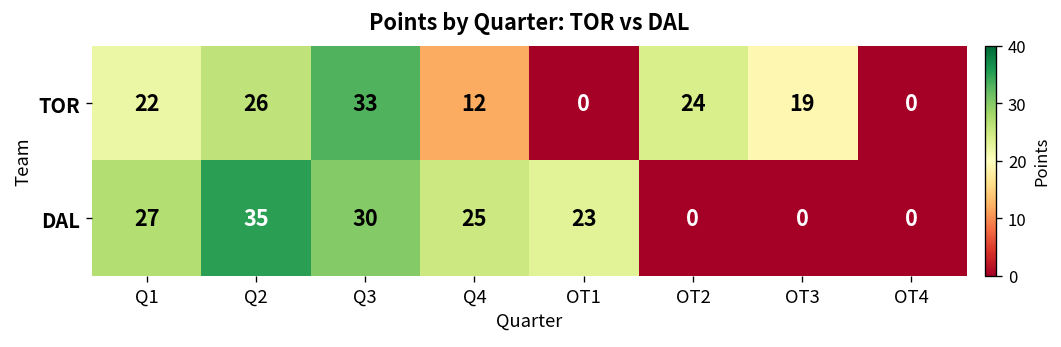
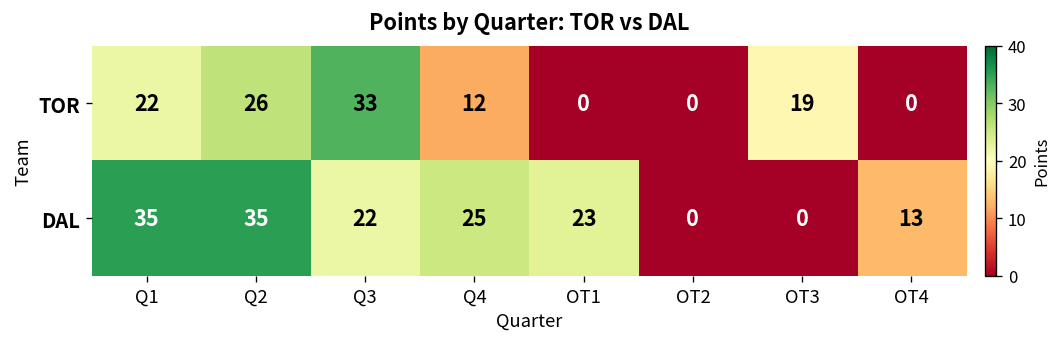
TOR, OT2: 24 -> 0
DAL, Q1: 27 -> 35
DAL, Q3: 30 -> 22
DAL, OT4: 0 -> 13
